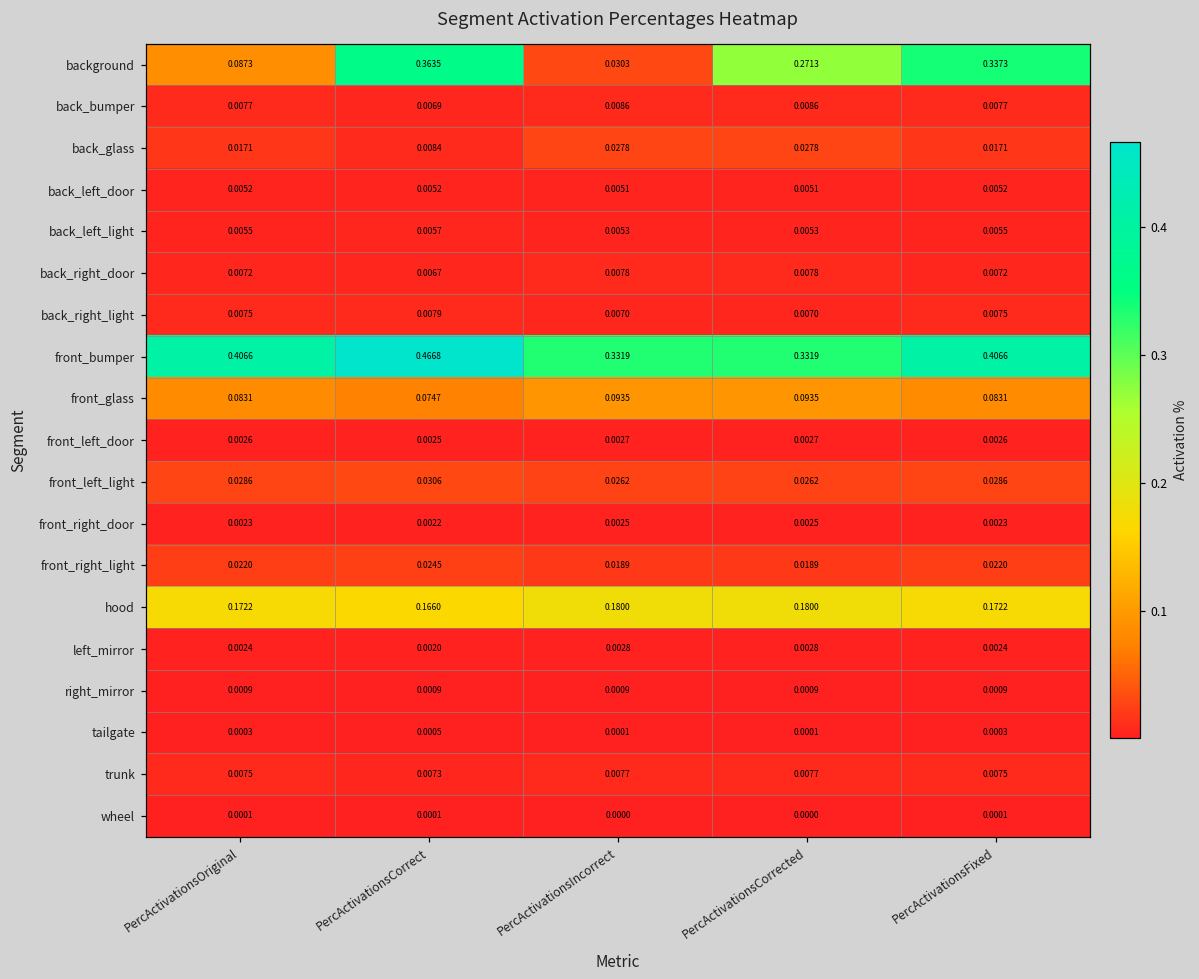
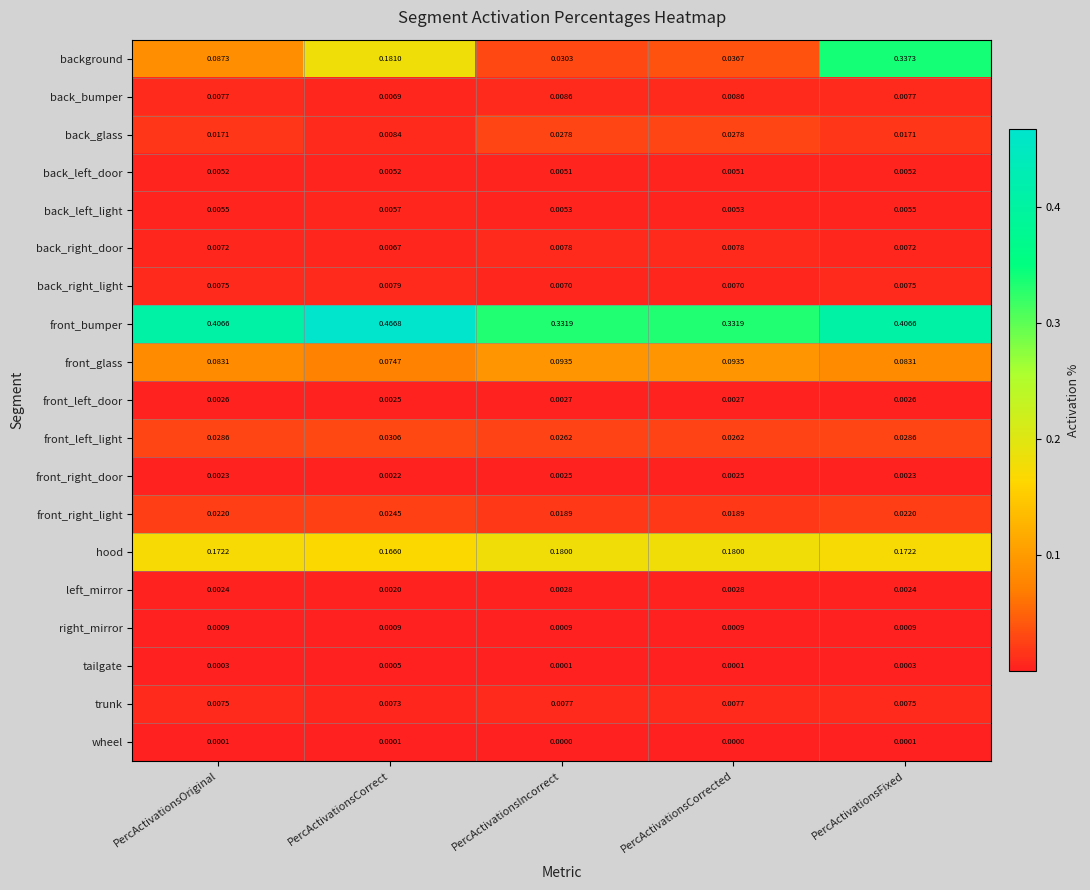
background, PercActivationsCorrect: 0.3635 -> 0.1810
background, PercActivationsCorrected: 0.2713 -> 0.0367
